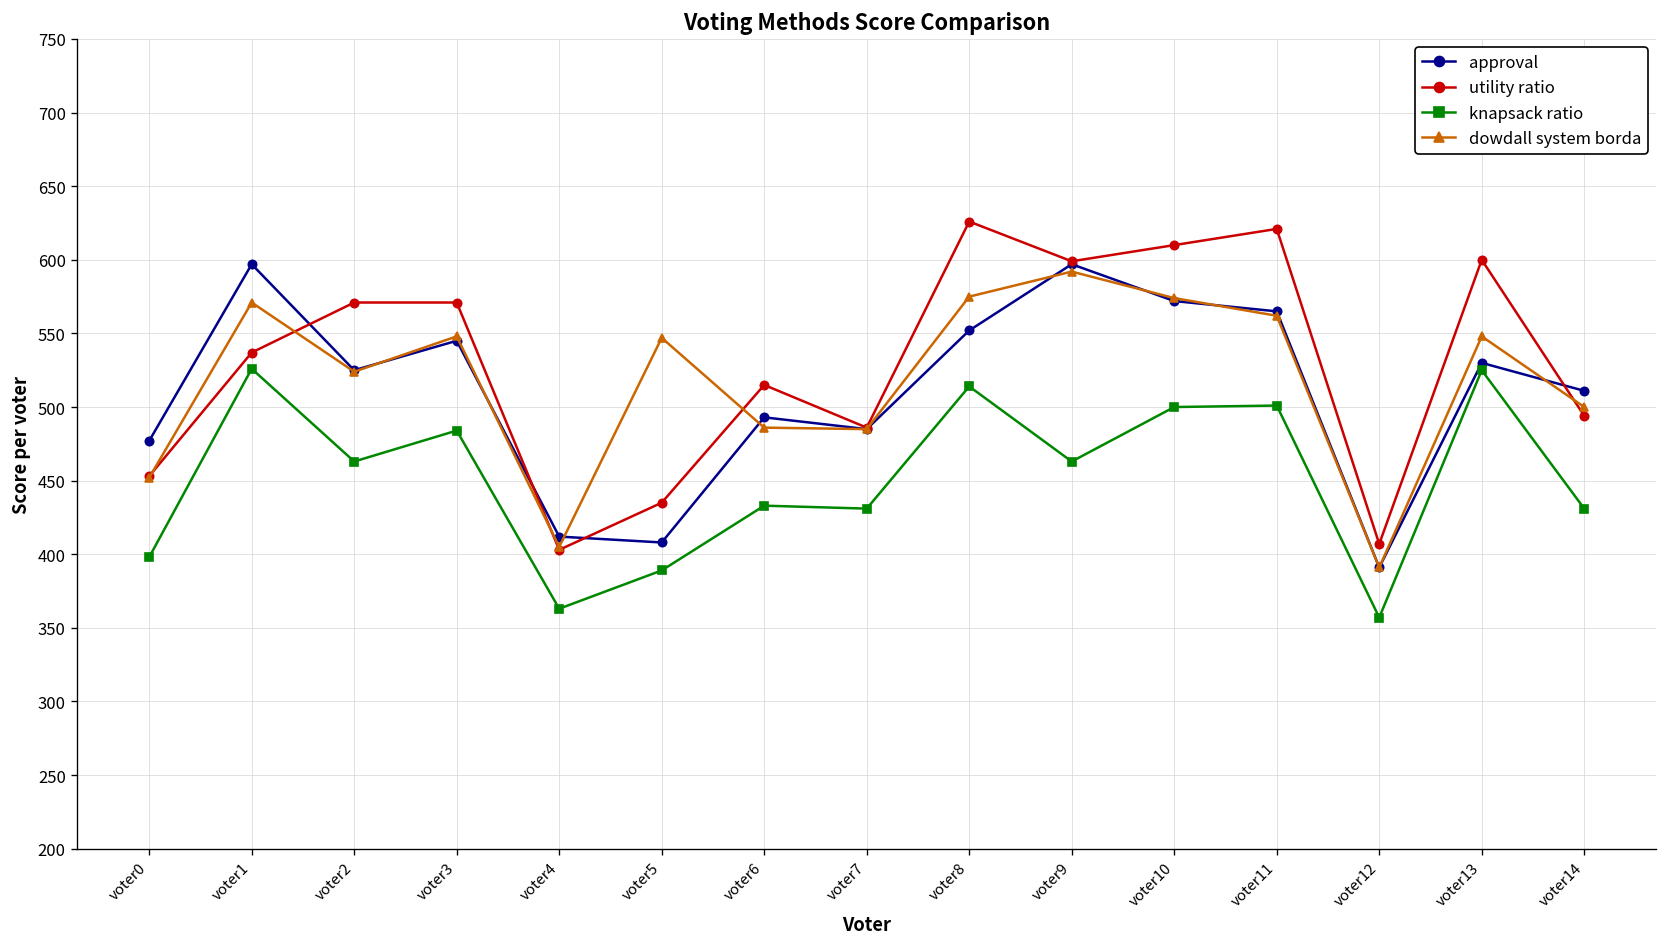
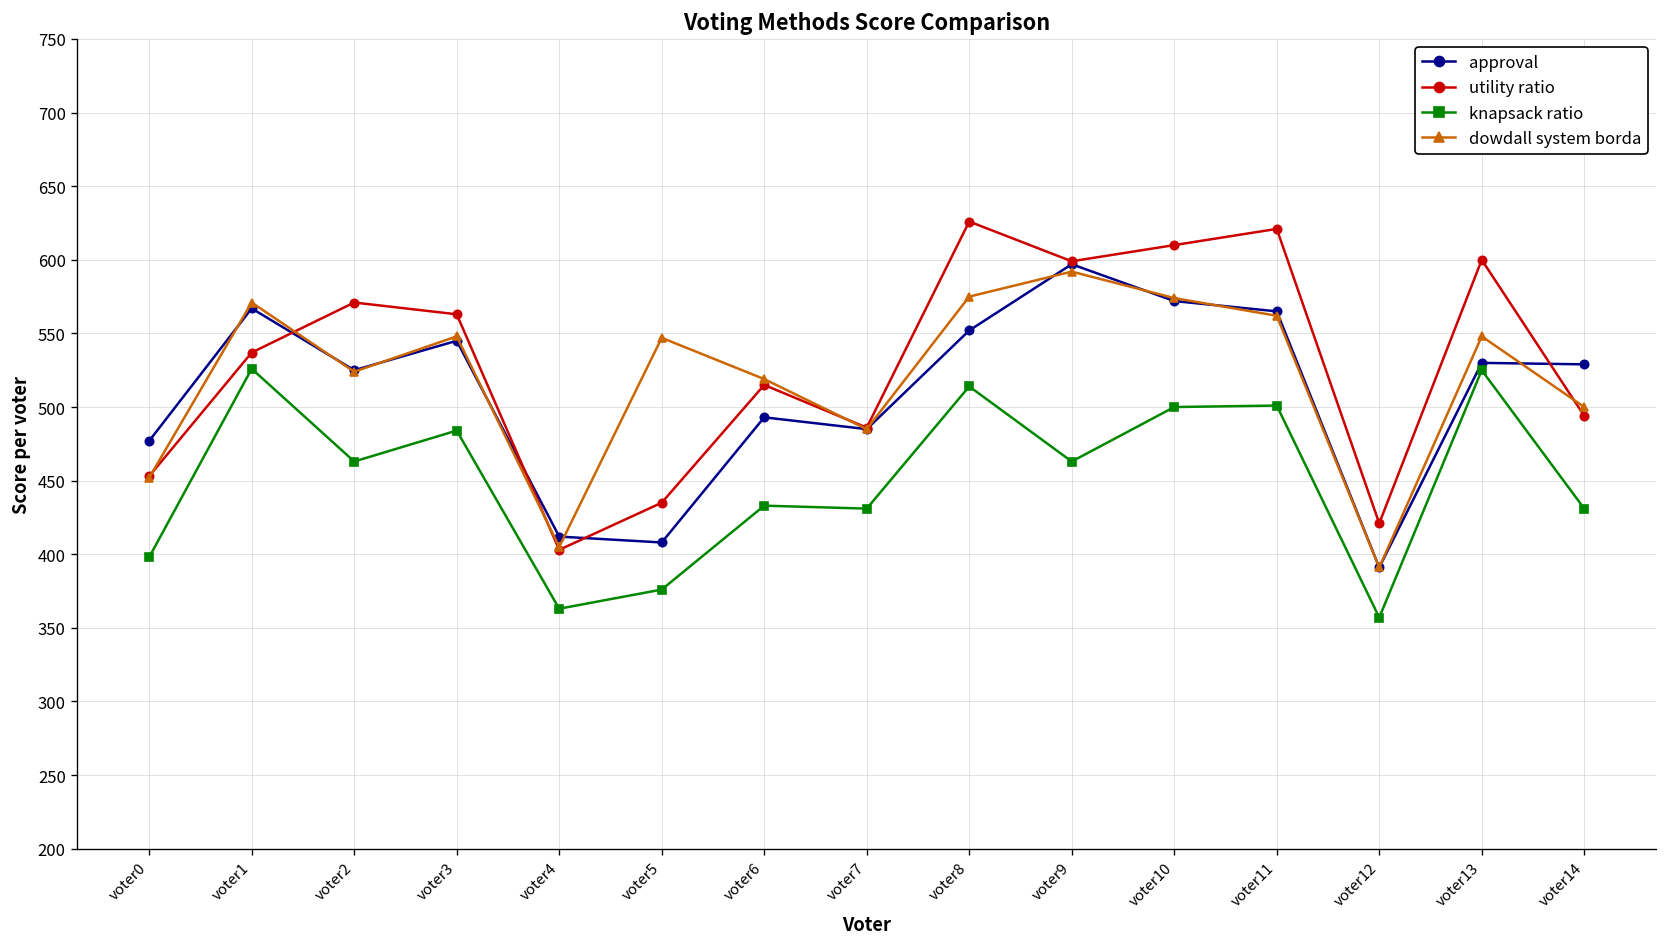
approval, voter1: 597 -> 567
utility ratio, voter3: 571 -> 563
knapsack ratio, voter5: 389 -> 376
dowdall system borda, voter6: 486 -> 519
utility ratio, voter12: 407 -> 421
approval, voter14: 511 -> 529
